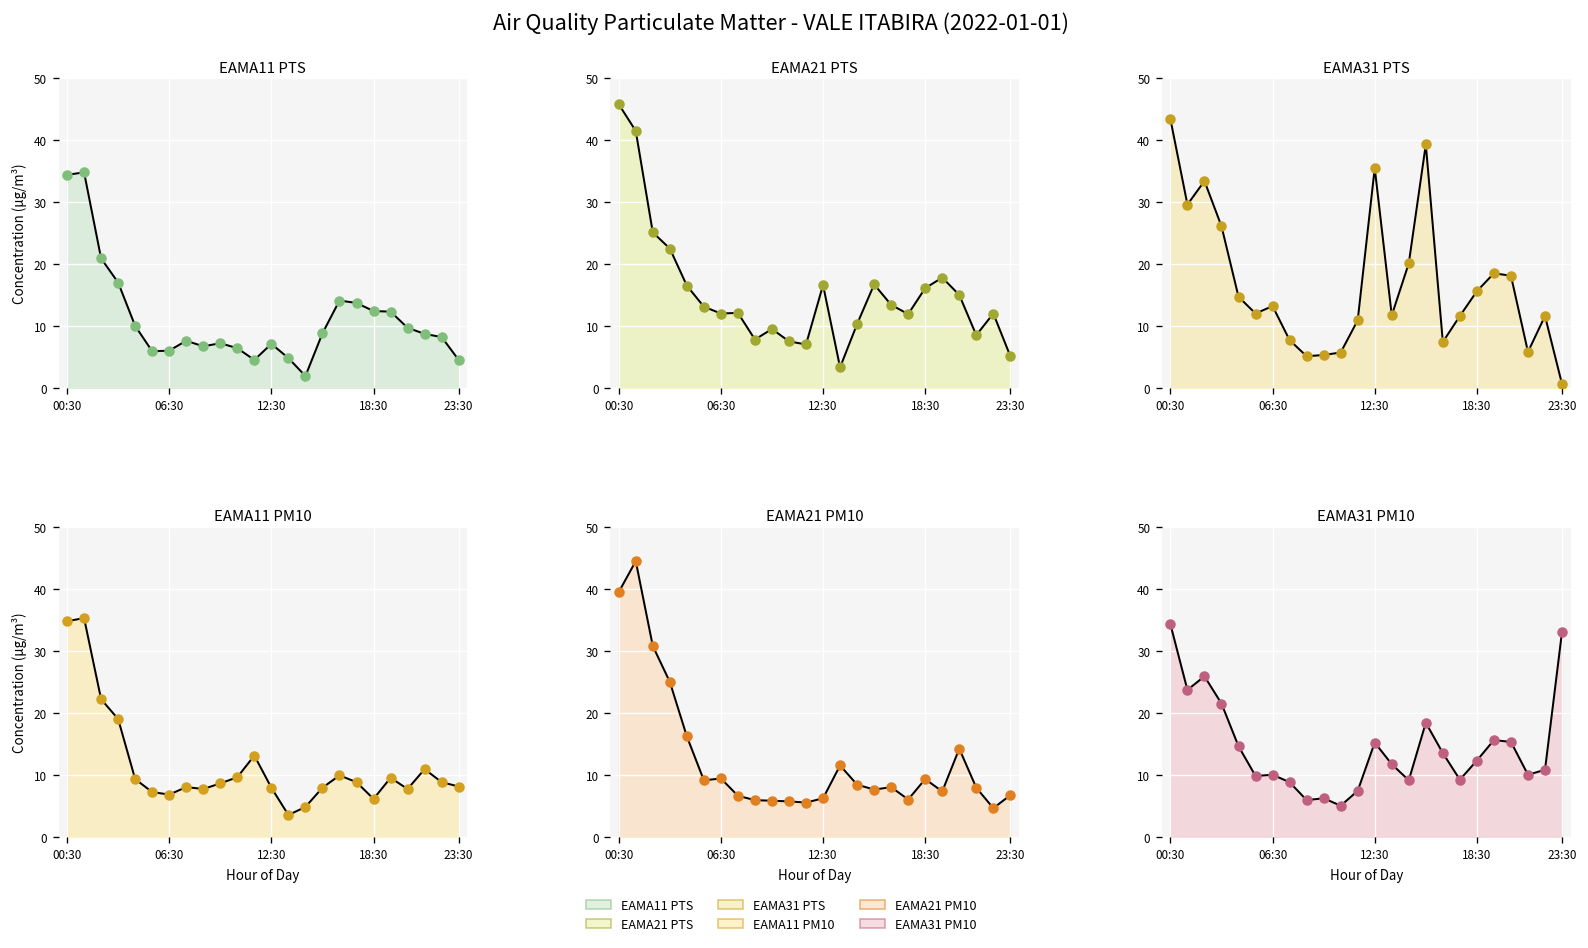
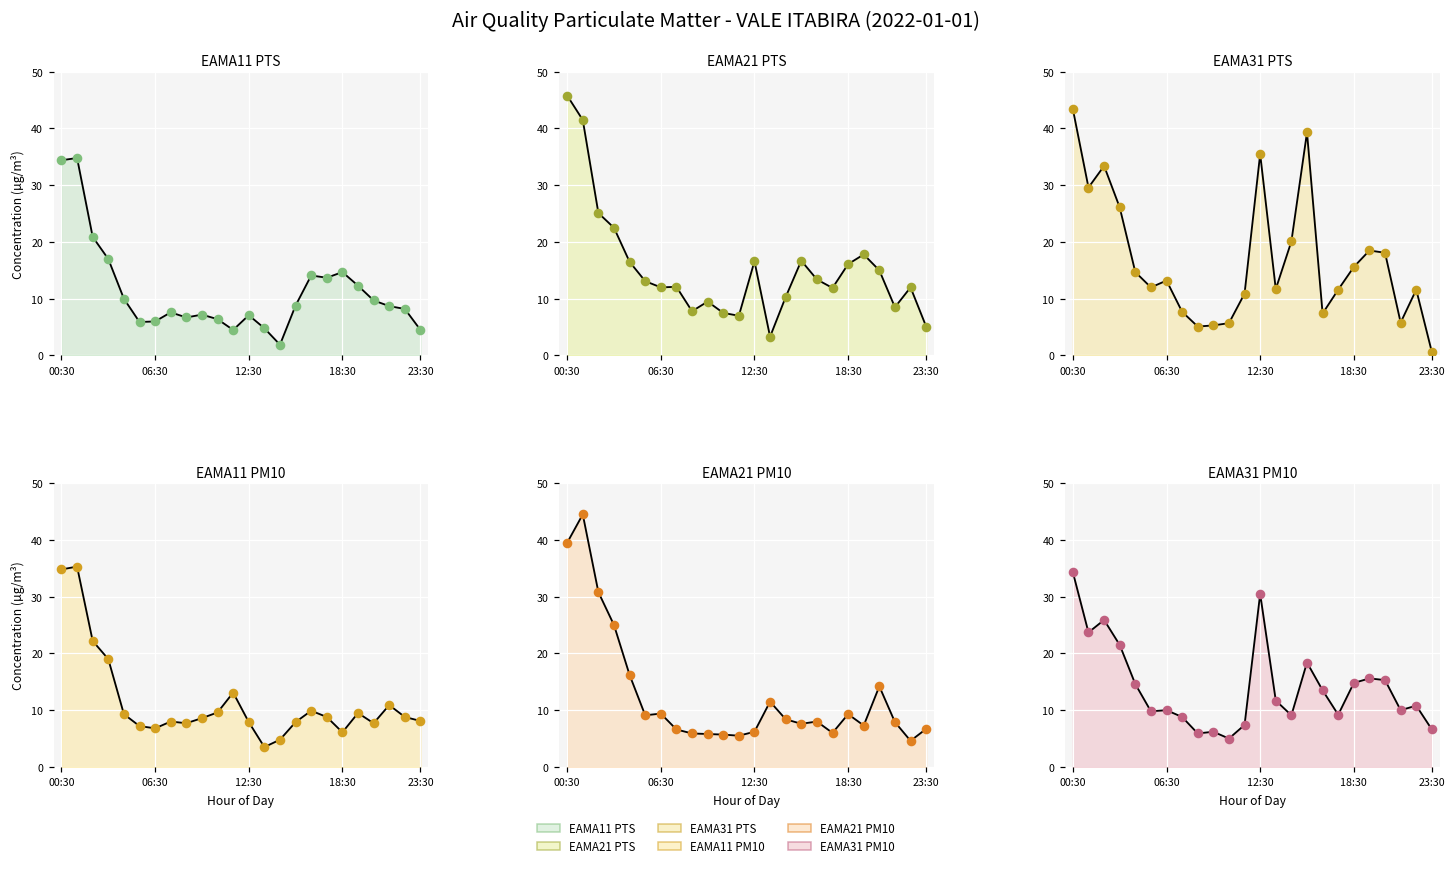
EAMA11 PTS, 18:30: 12 -> 15
EAMA31 PM10, 12:30: 15 -> 31
EAMA31 PM10, 18:30: 12 -> 15
EAMA31 PM10, 23:30: 33 -> 7
